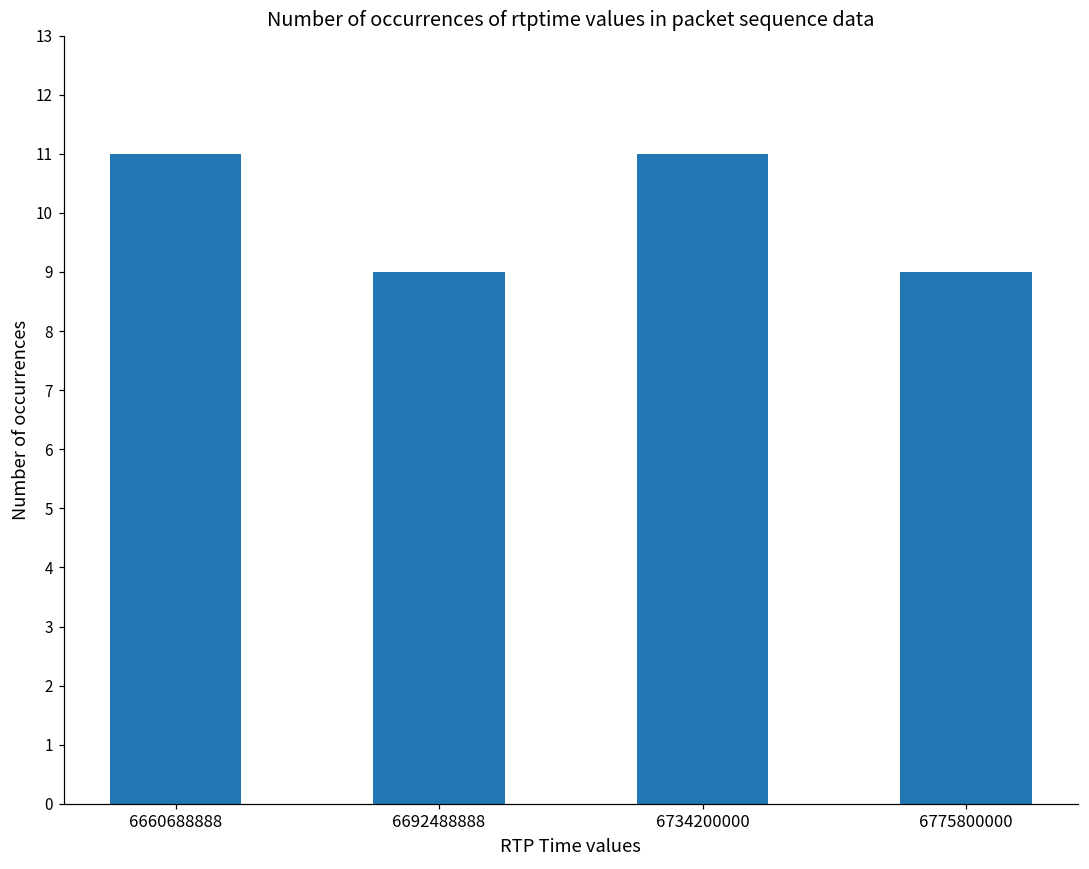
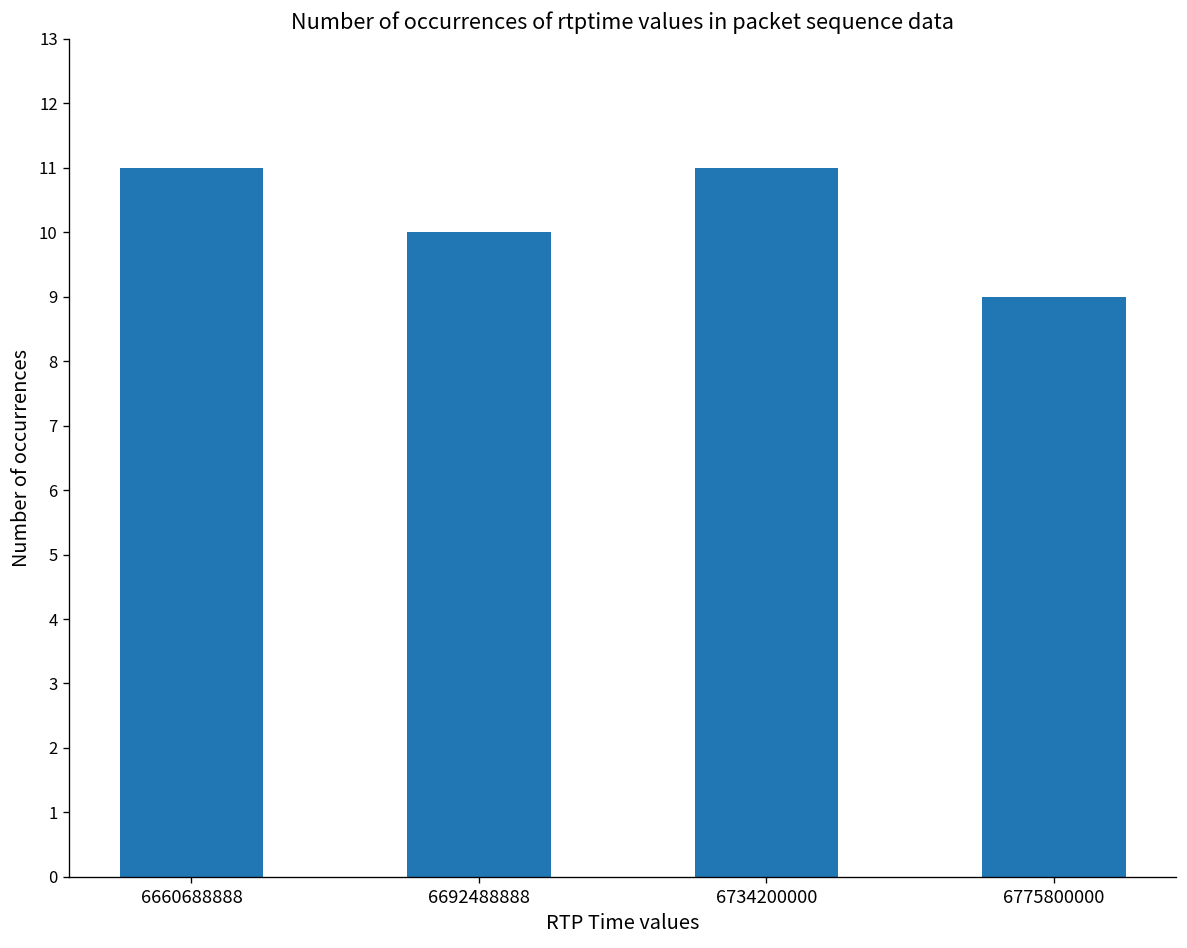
6692488888: 9 -> 10
